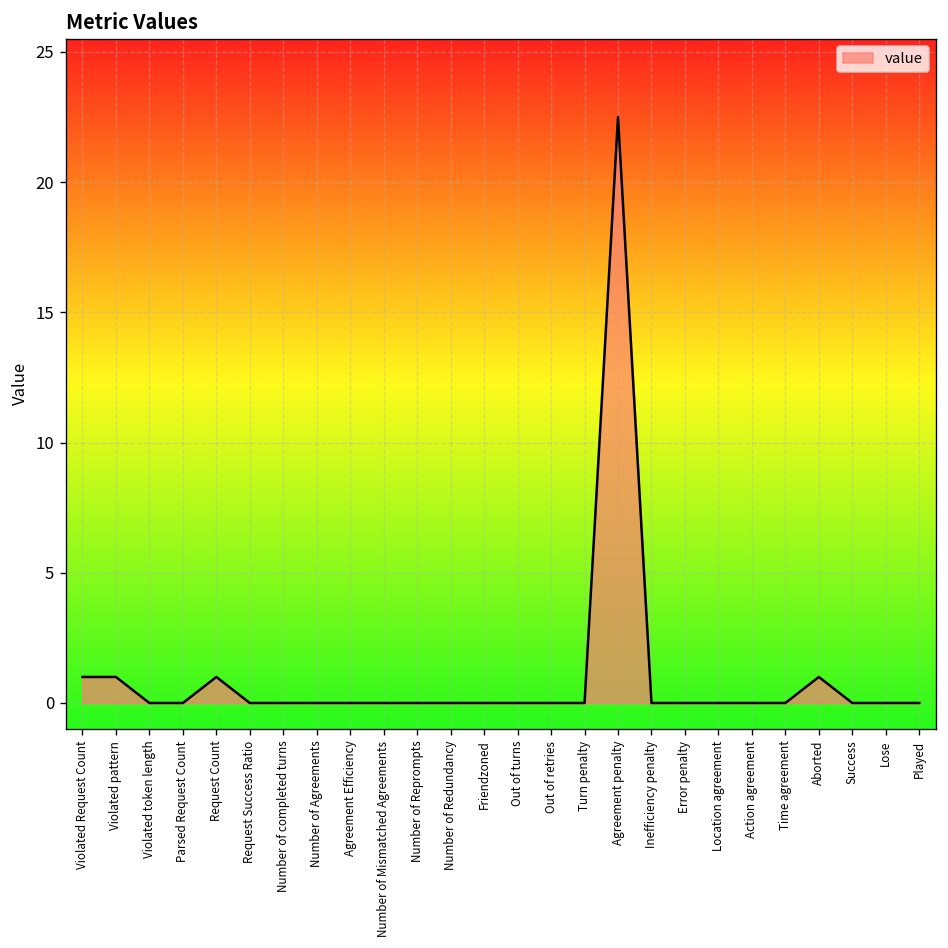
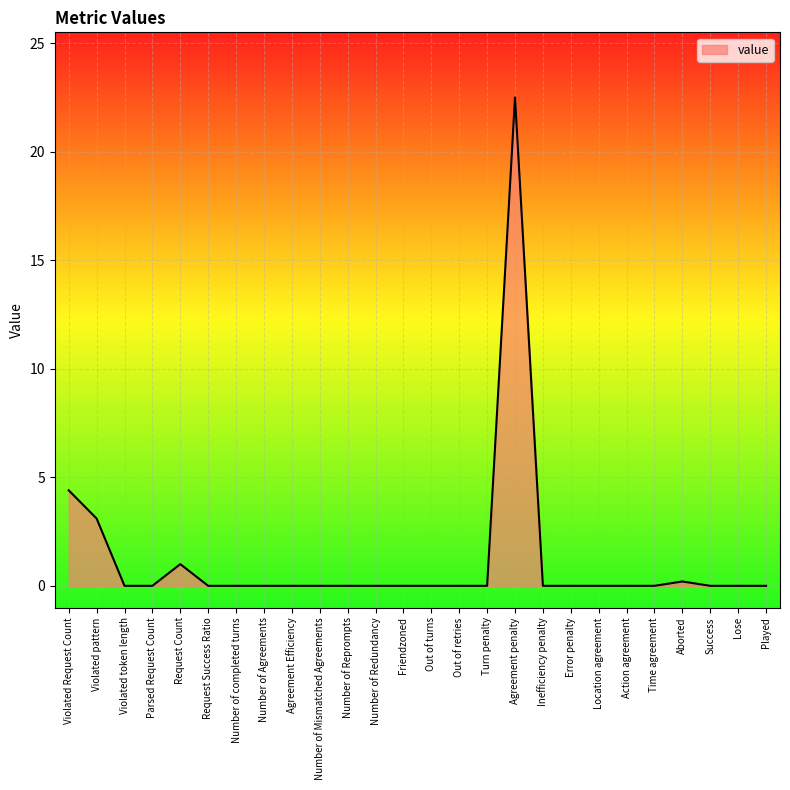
Violated Request Count: 1.0 -> 4.4
Violated pattern: 1.0 -> 3.1
Aborted: 1.0 -> 0.2
